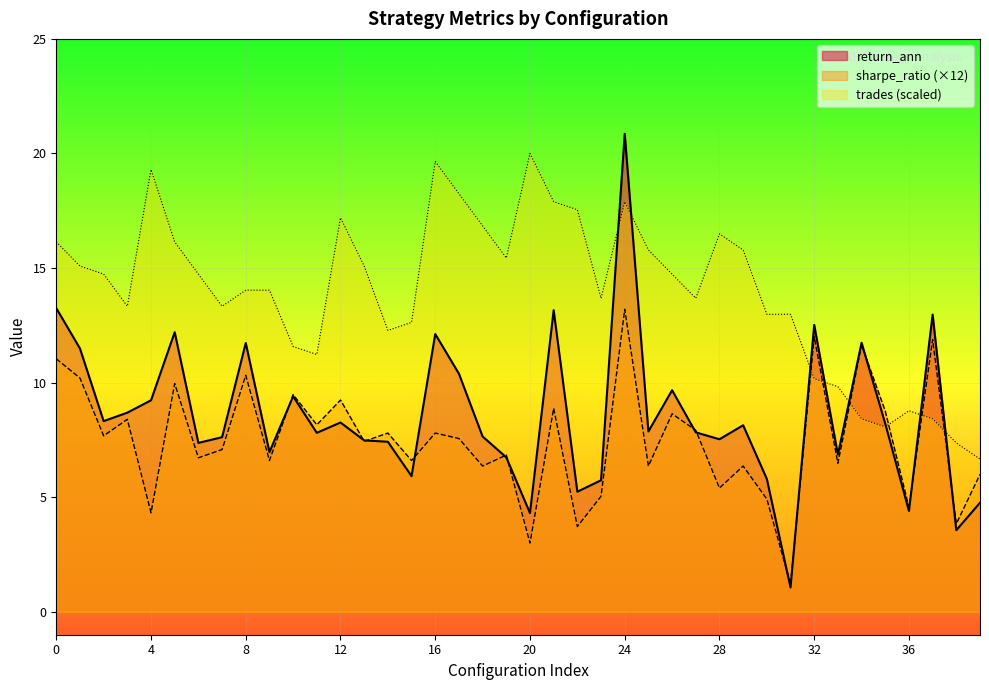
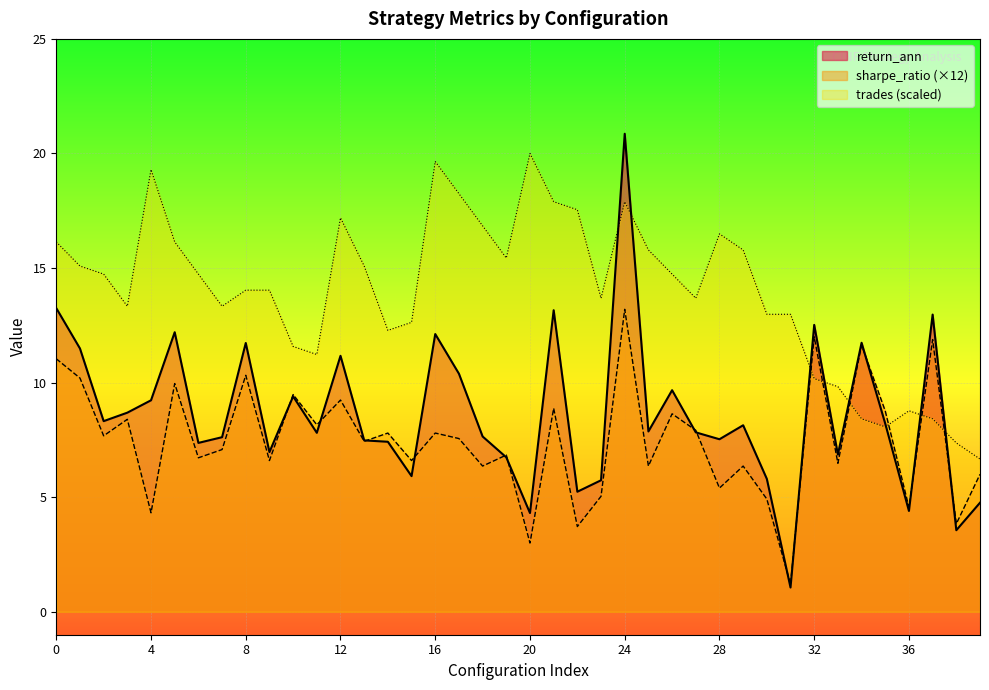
return_ann, 12: 8.3 -> 11.2
